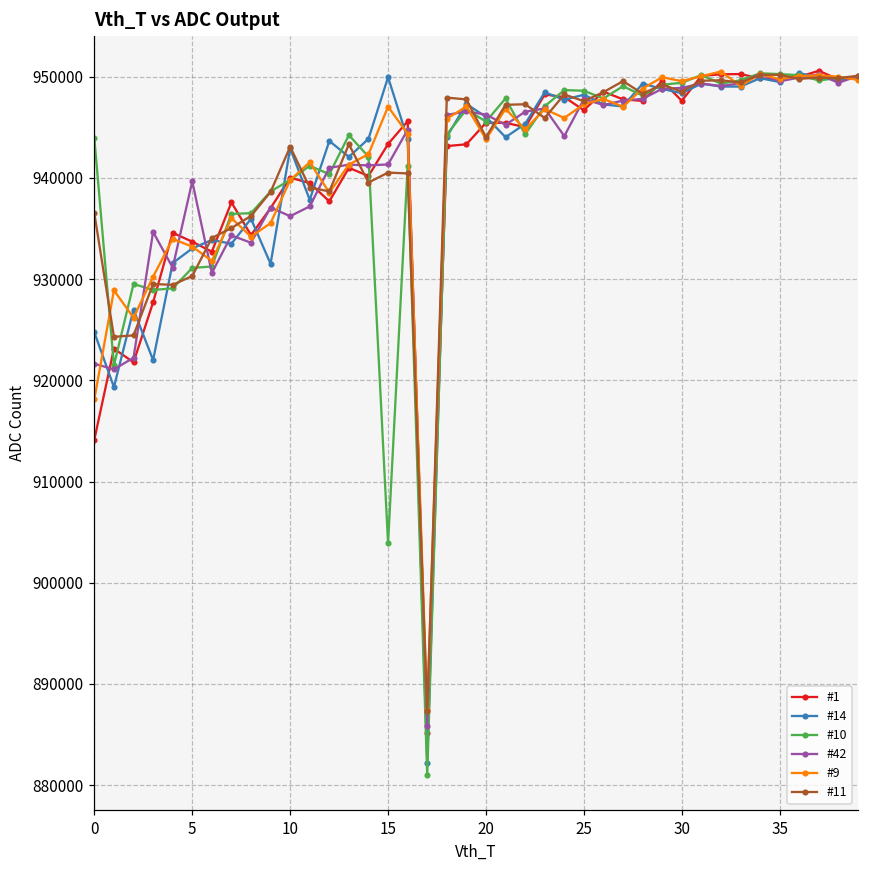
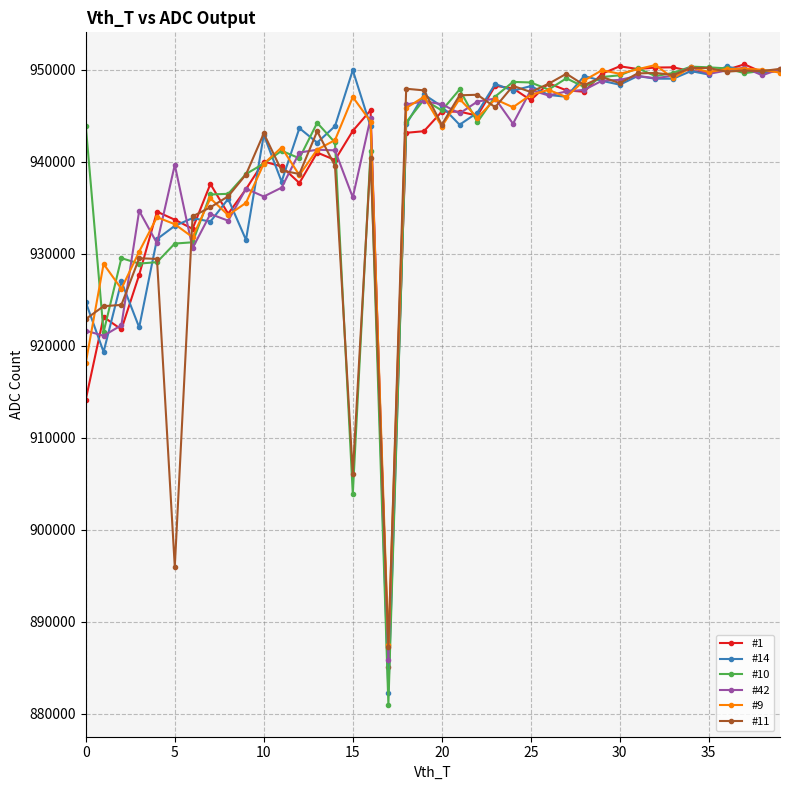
#11, 0: 936000 -> 923000
#11, 5: 930000 -> 896000
#42, 15: 941000 -> 936000
#11, 15: 941000 -> 906000
#1, 30: 948000 -> 950000
